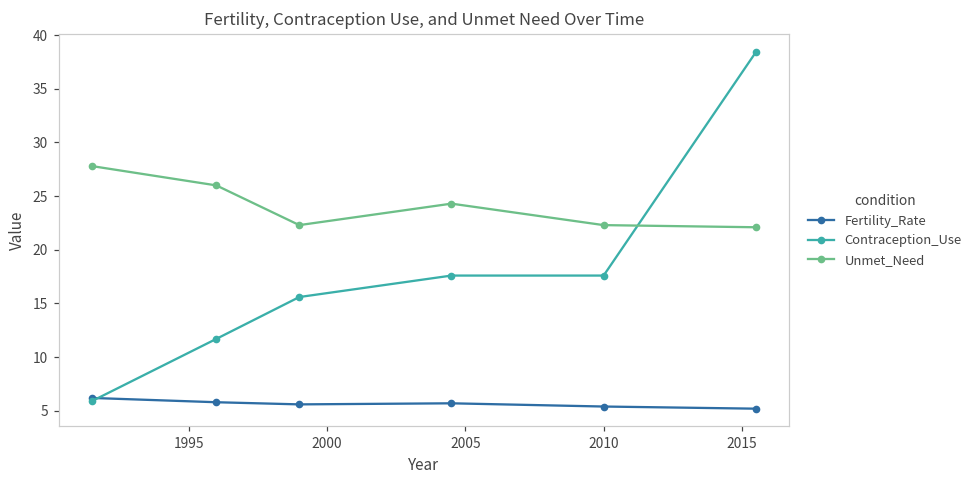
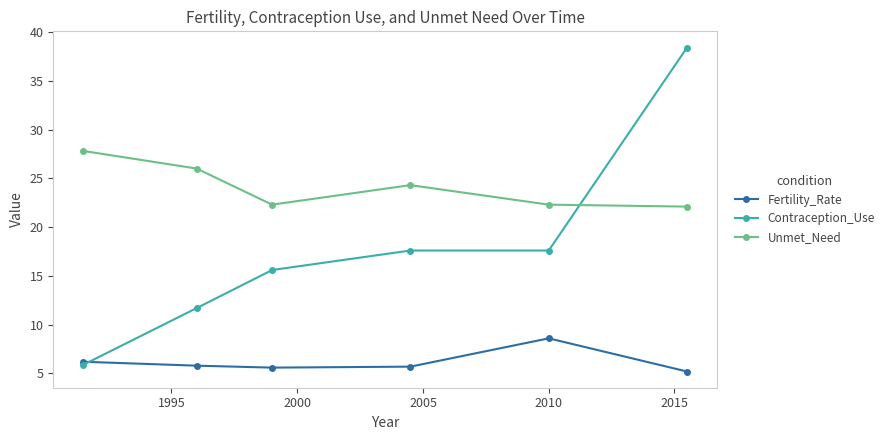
Fertility_Rate, 2010: 5 -> 9
